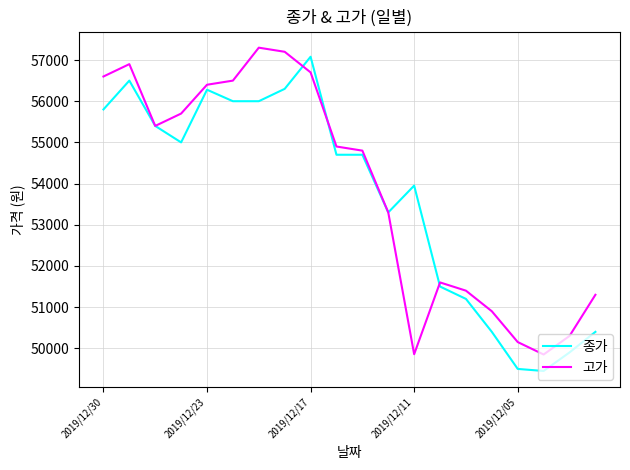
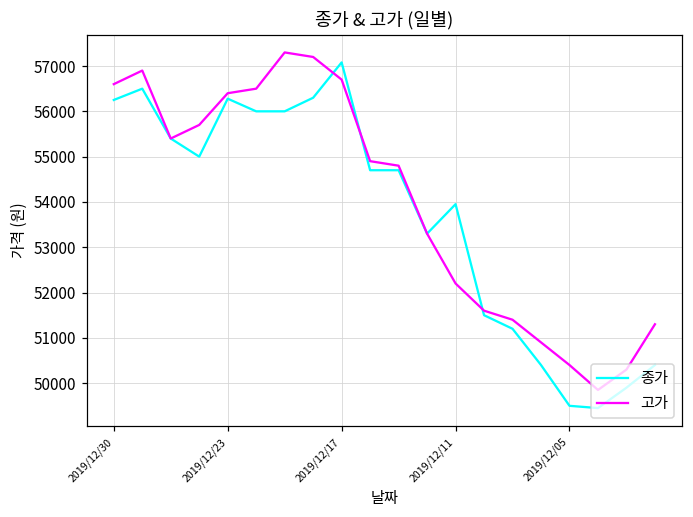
종가, 2019/12/30: 55800 -> 56300
고가, 2019/12/11: 49900 -> 52200
고가, 2019/12/05: 50200 -> 50400
